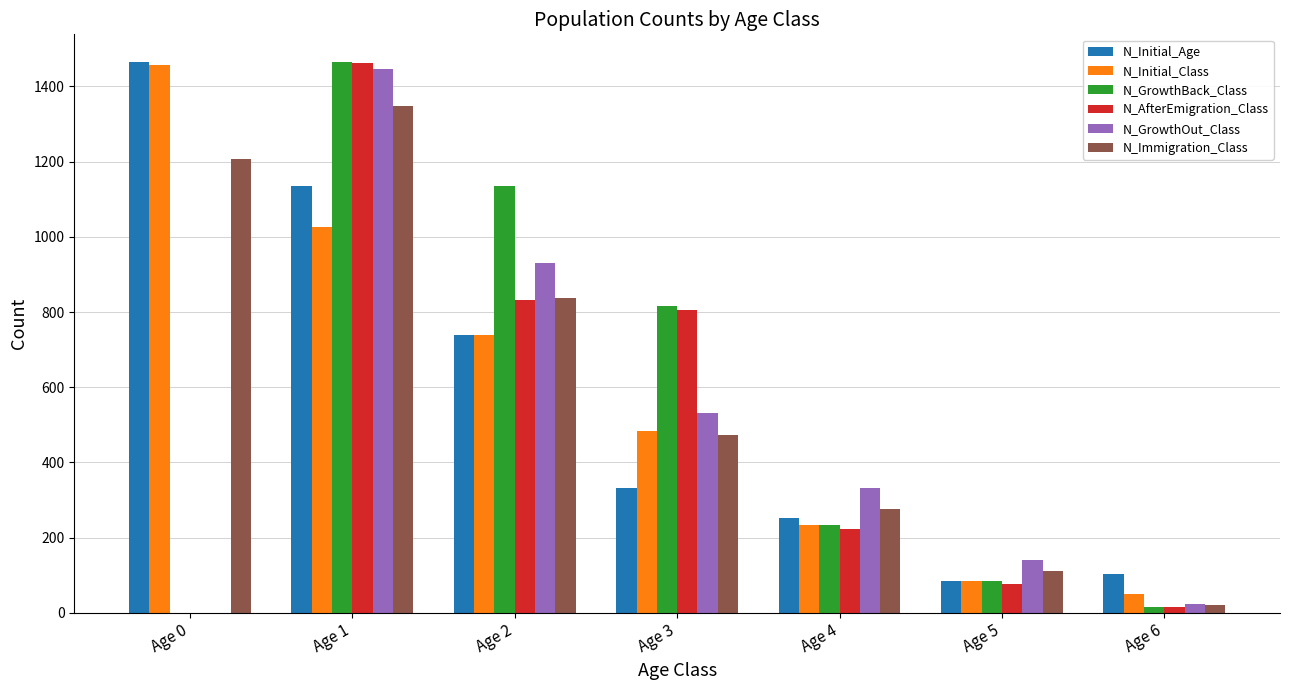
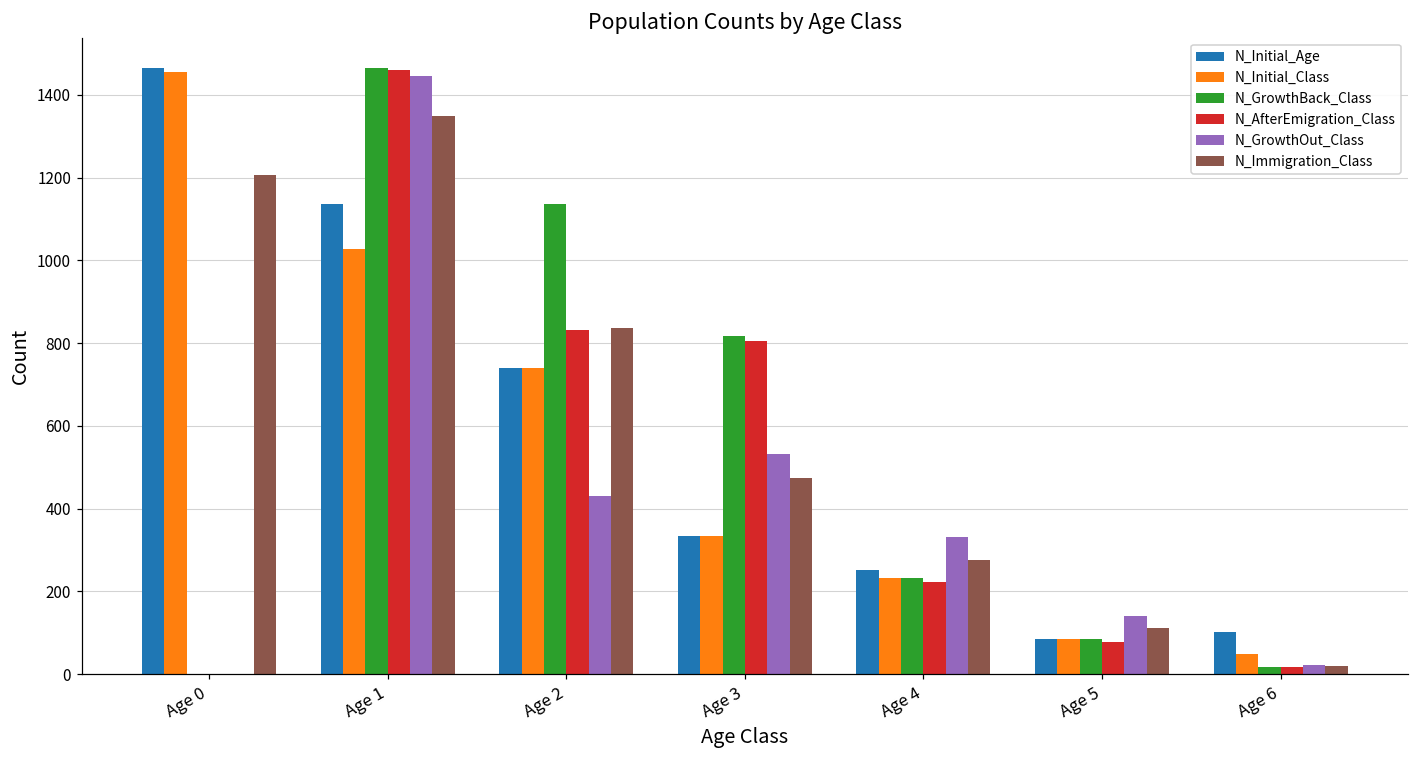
N_GrowthOut_Class, Age 2: 930 -> 430
N_Initial_Class, Age 3: 480 -> 330
